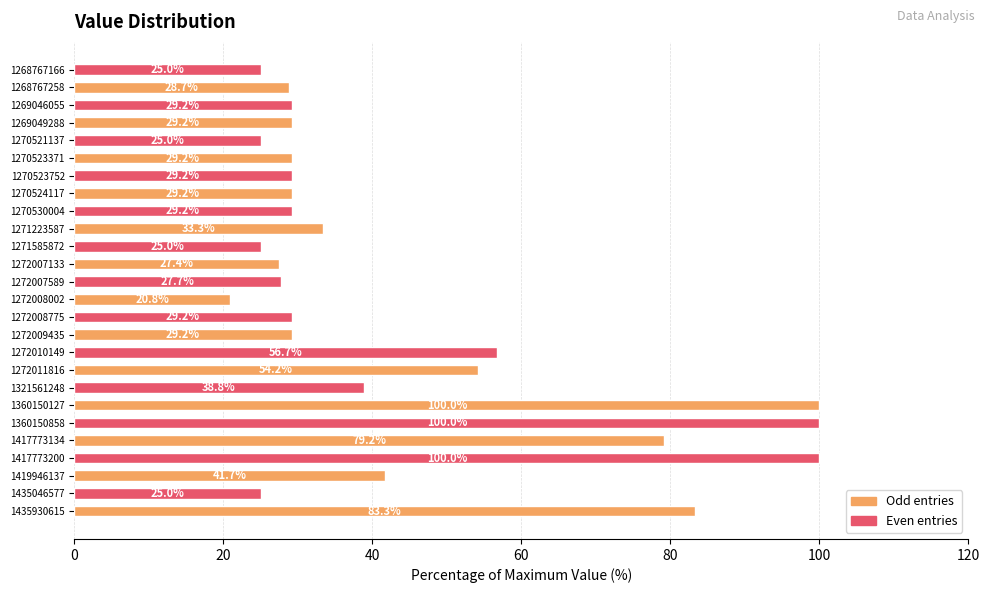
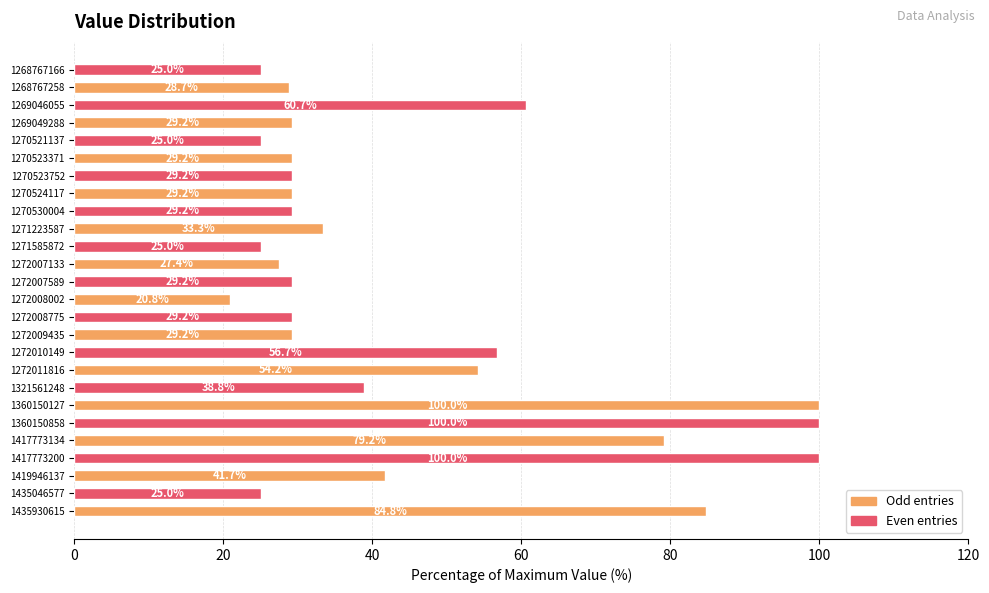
1269046055: 29.2% -> 60.7%
1272007589: 27.7% -> 29.2%
1435930615: 83.3% -> 84.8%
